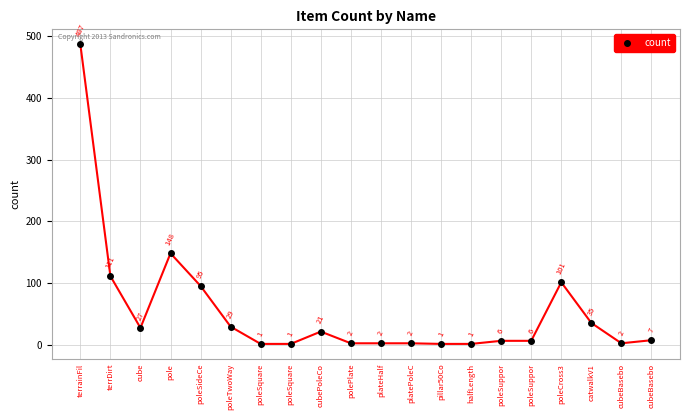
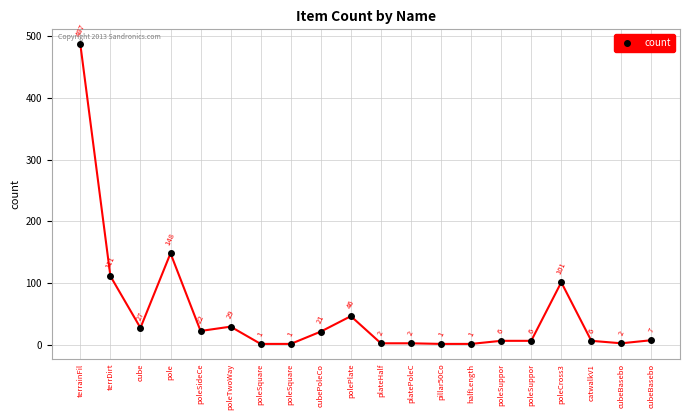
poleSideCe: 95 -> 22
polePlate: 2 -> 46
catwalkV1: 35 -> 6
